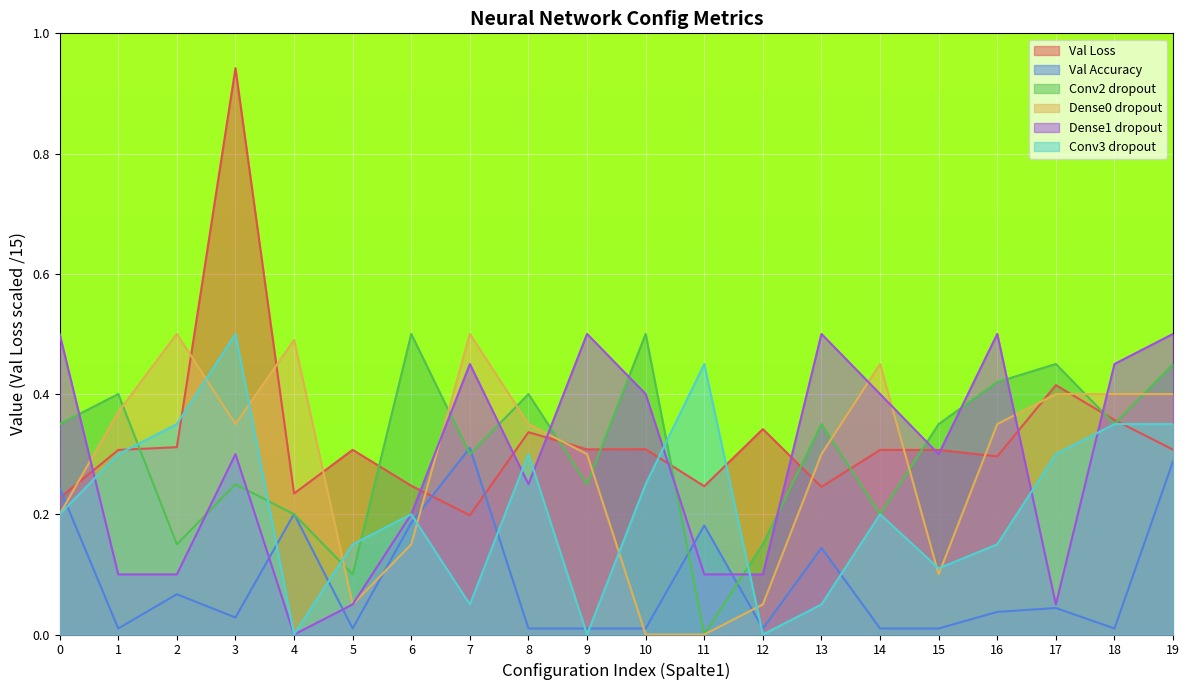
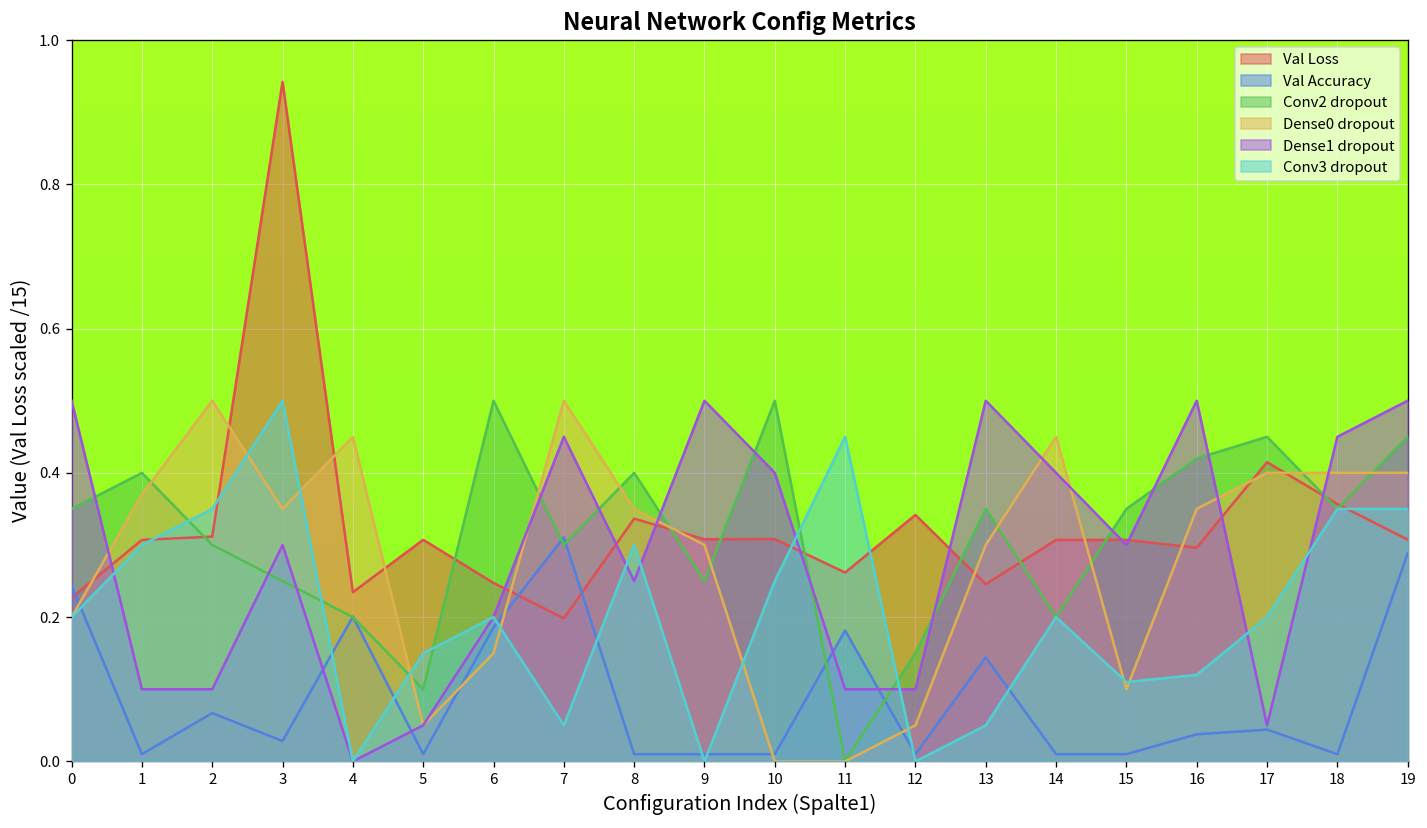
Conv2 dropout, 2: 0.15 -> 0.30
Dense0 dropout, 4: 0.49 -> 0.45
Val Loss, 11: 0.25 -> 0.26
Conv3 dropout, 16: 0.15 -> 0.12
Conv3 dropout, 17: 0.3 -> 0.2
